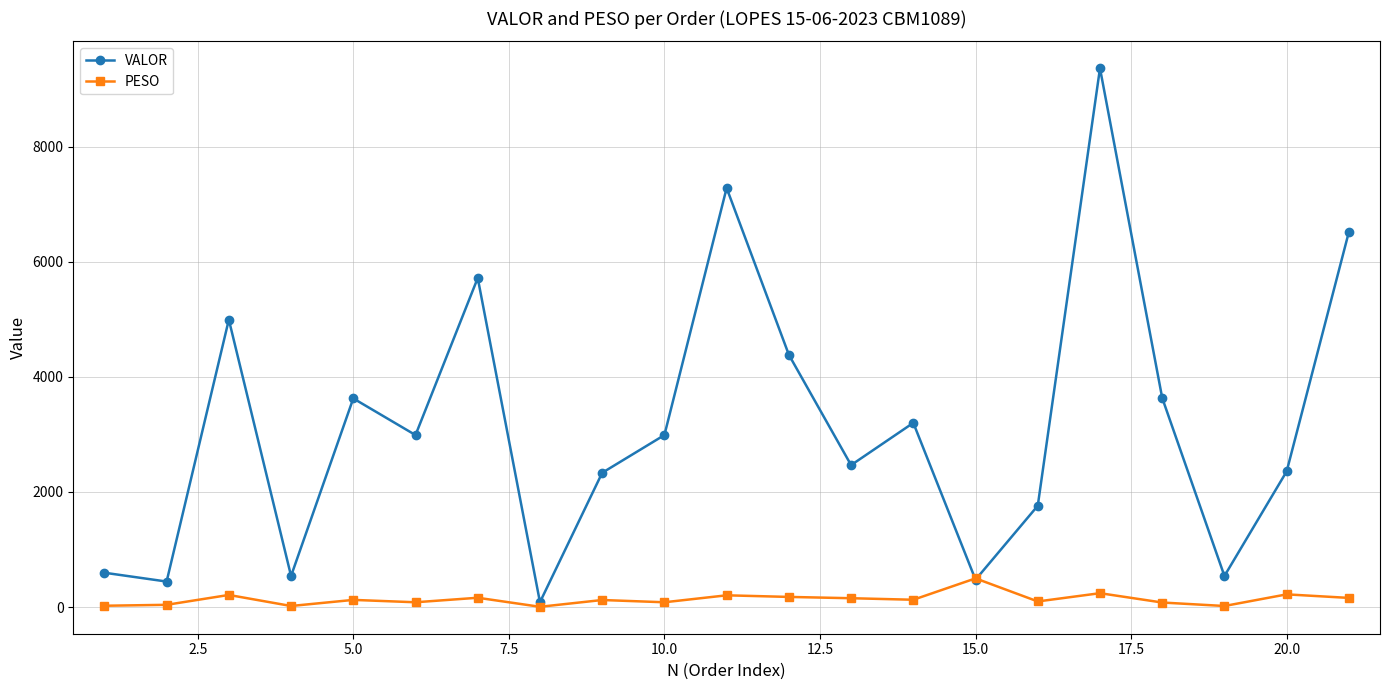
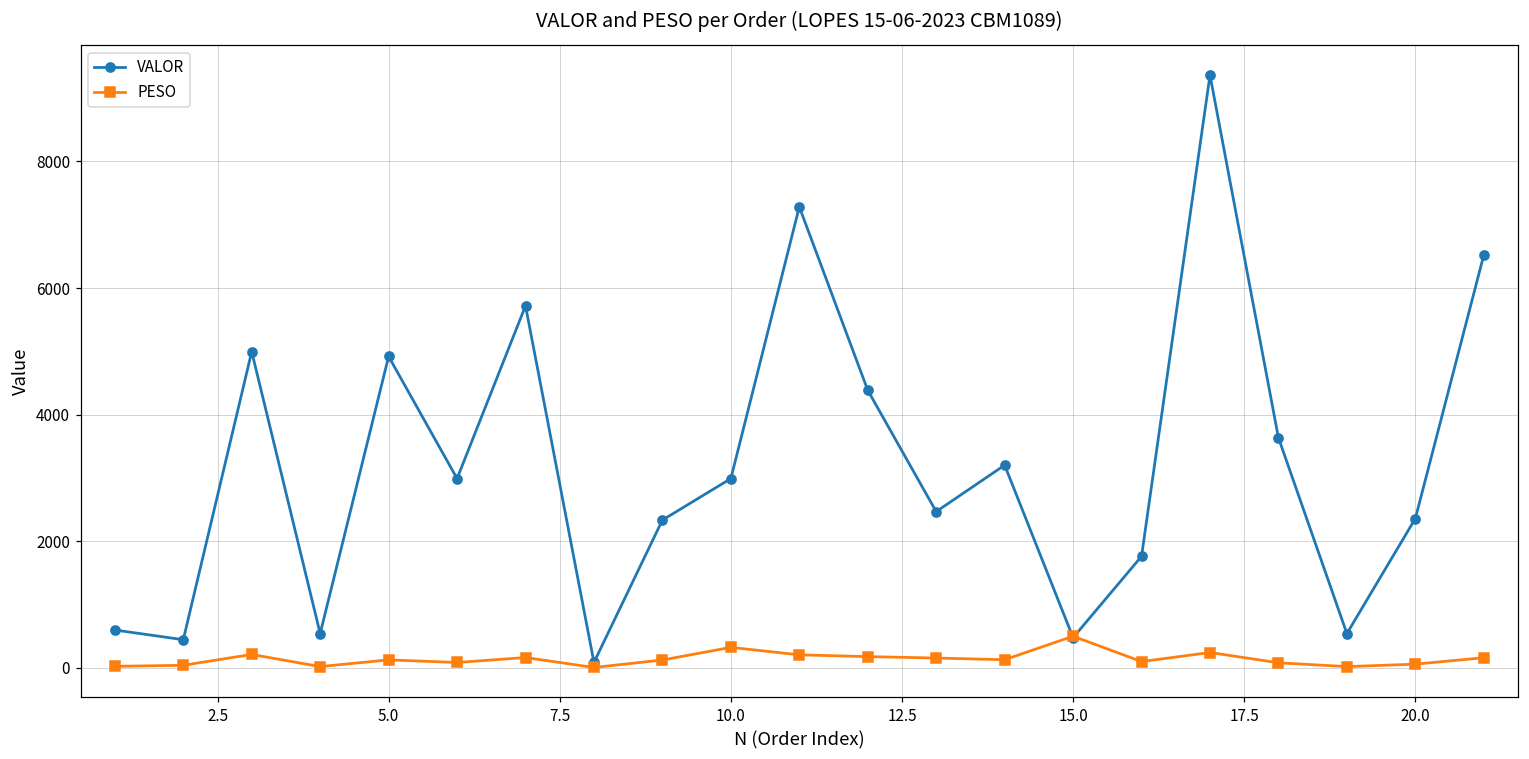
VALOR, 5.0: 3600 -> 4900
PESO, 10.0: 100 -> 300
PESO, 20.0: 200 -> 100
